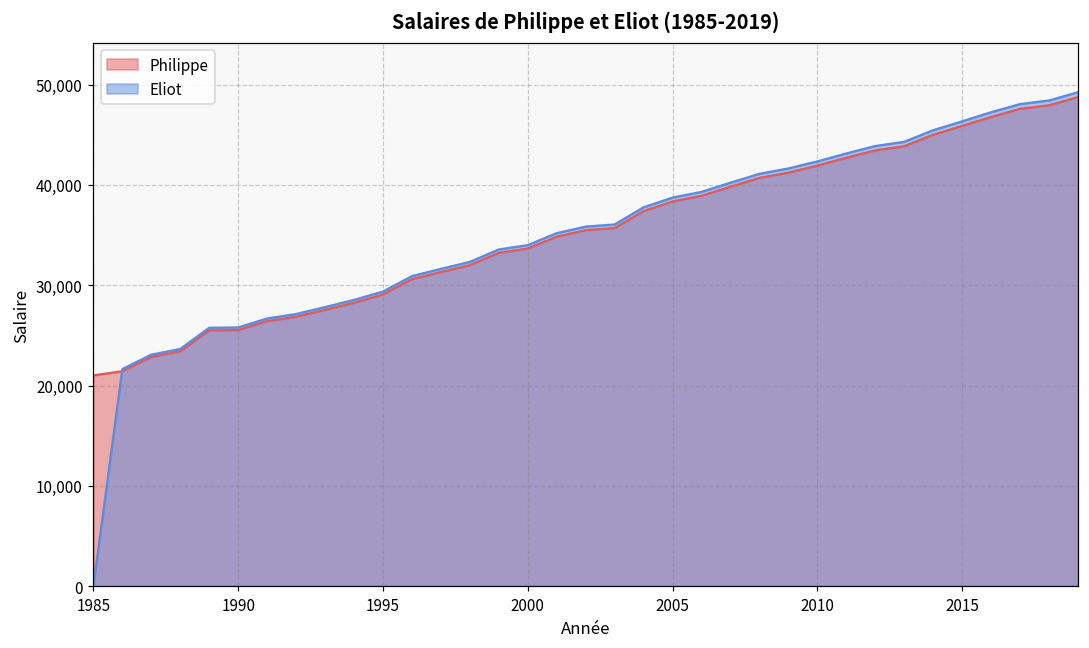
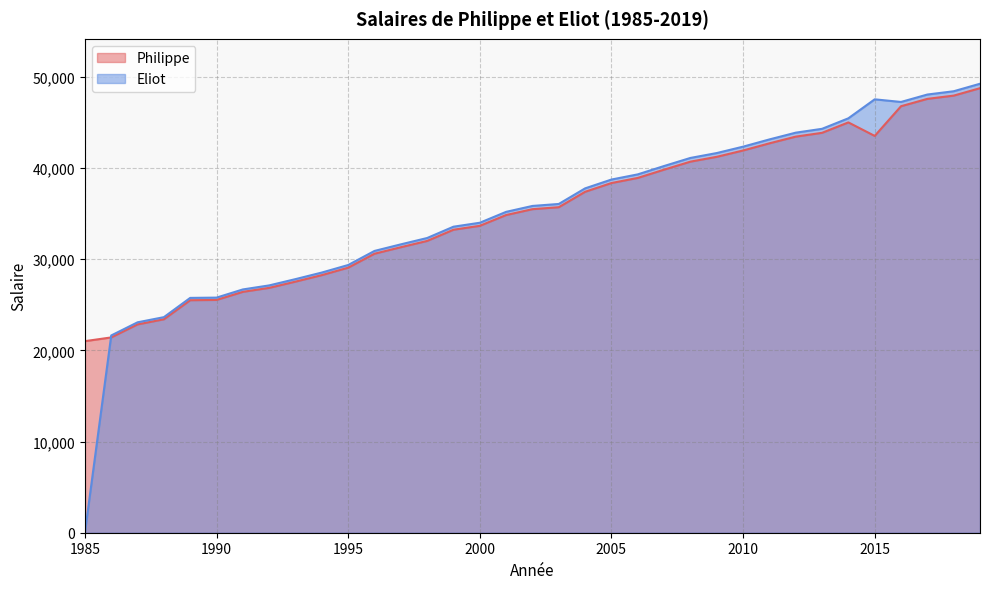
Philippe, 2015: 46,000 -> 44,000
Eliot, 2015: 46,000 -> 48,000
